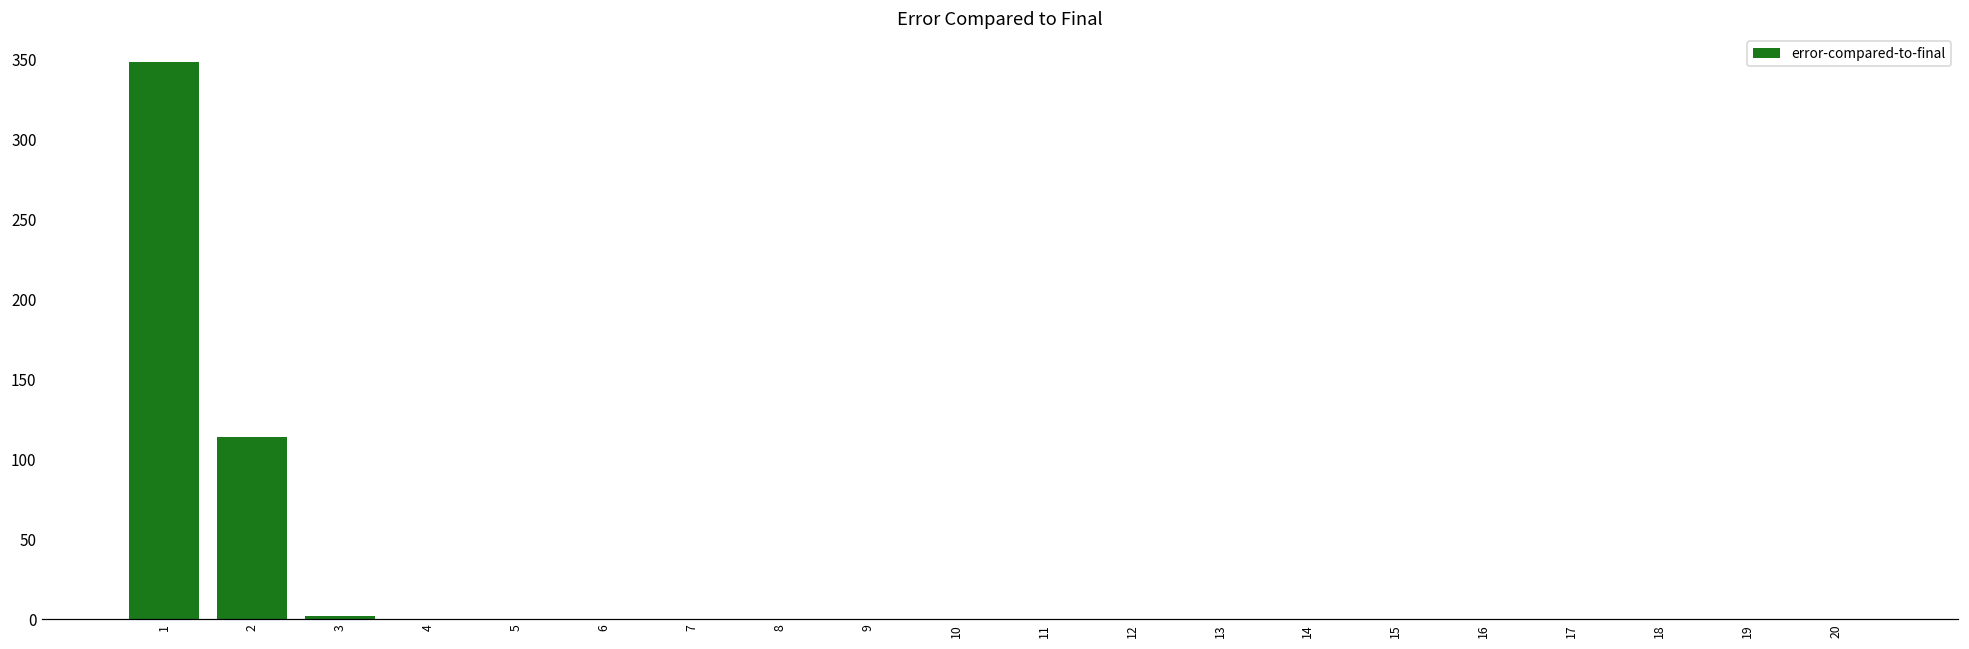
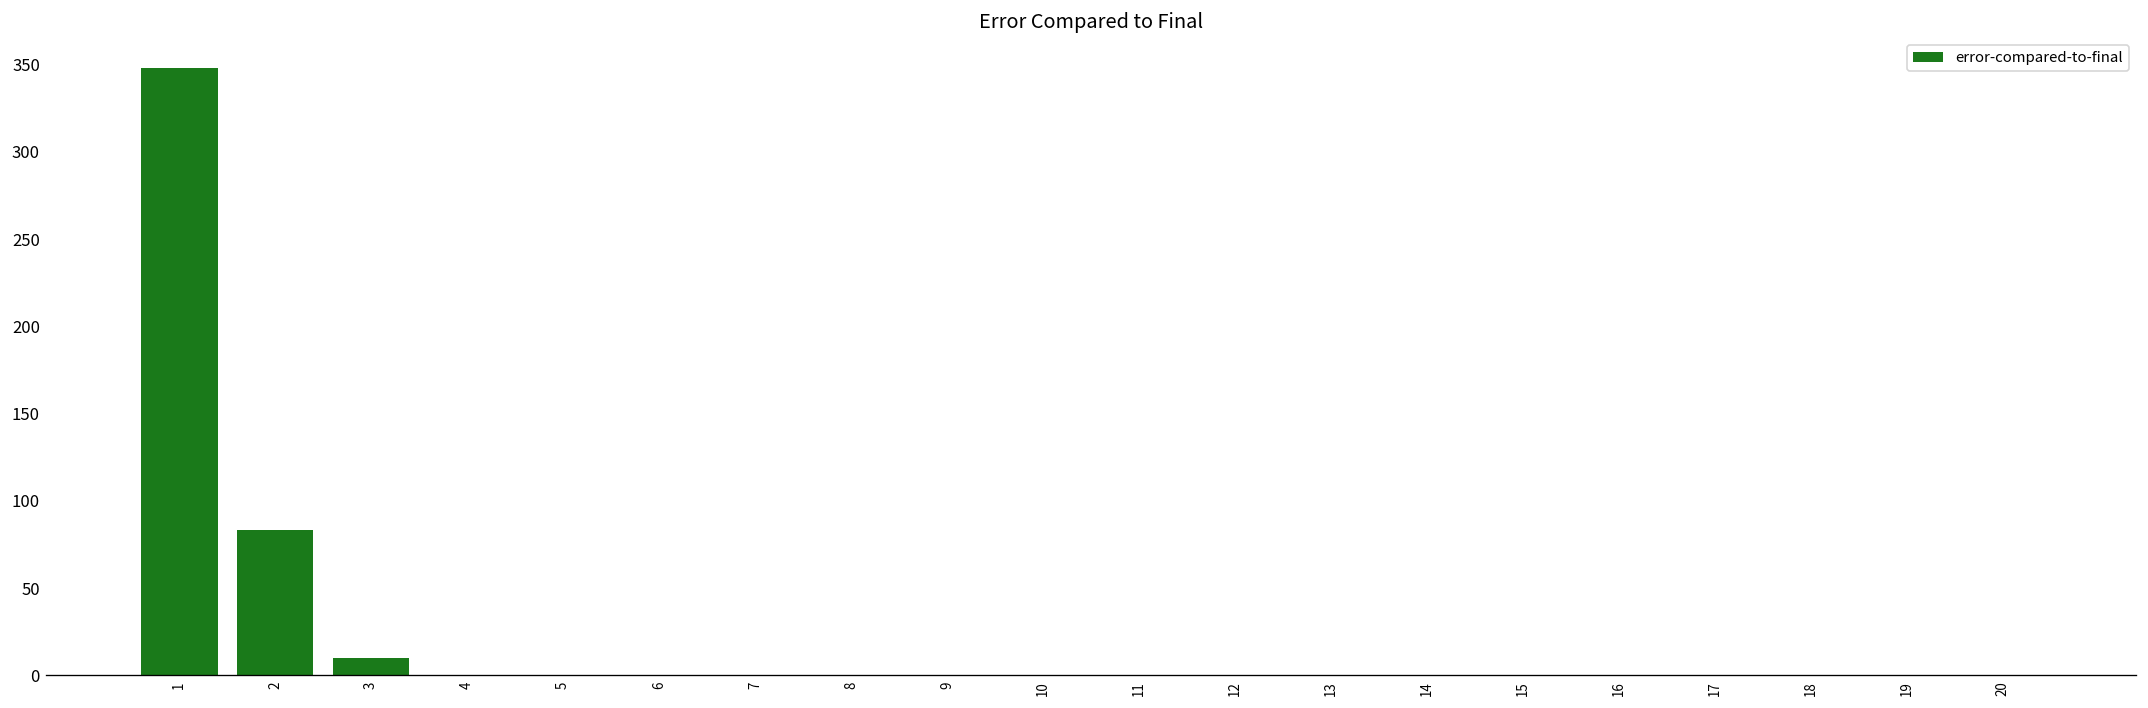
2: 114 -> 83
3: 2 -> 10
